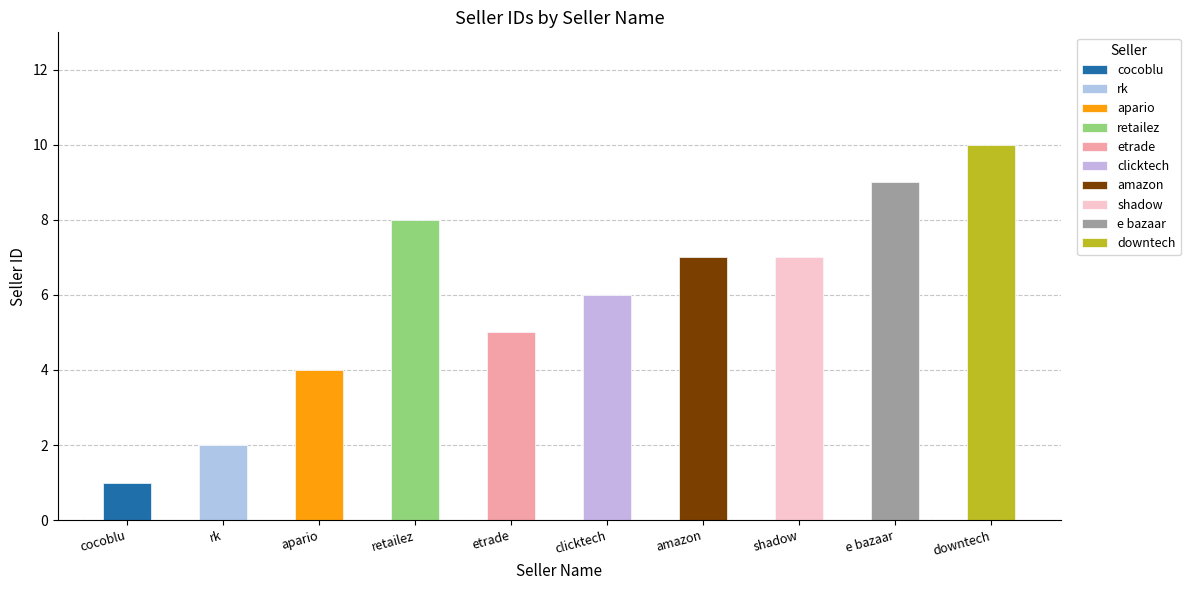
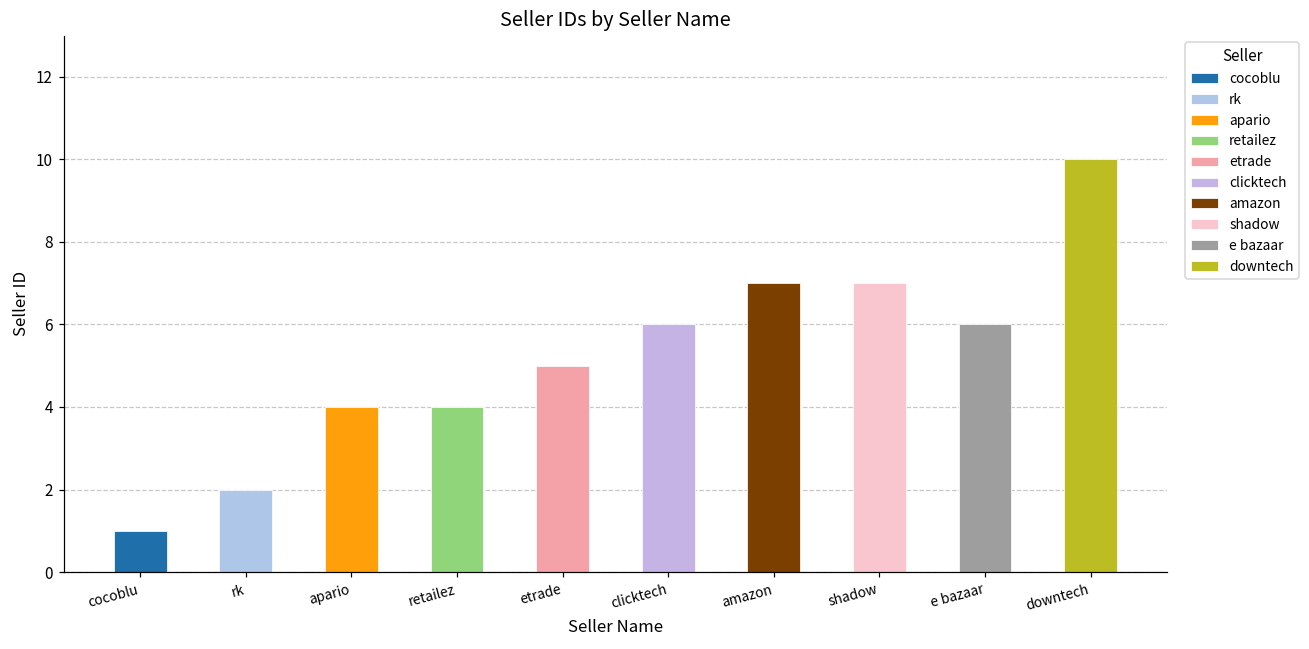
retailez, retailez: 8 -> 4
e bazaar, e bazaar: 9 -> 6
